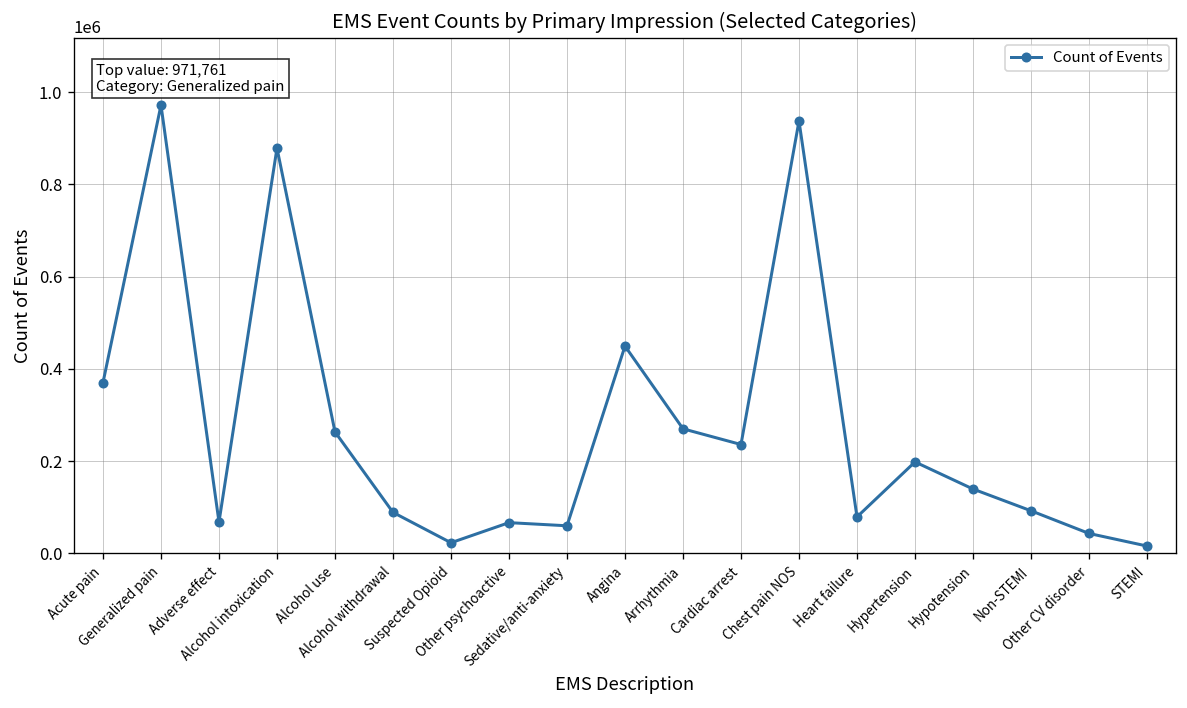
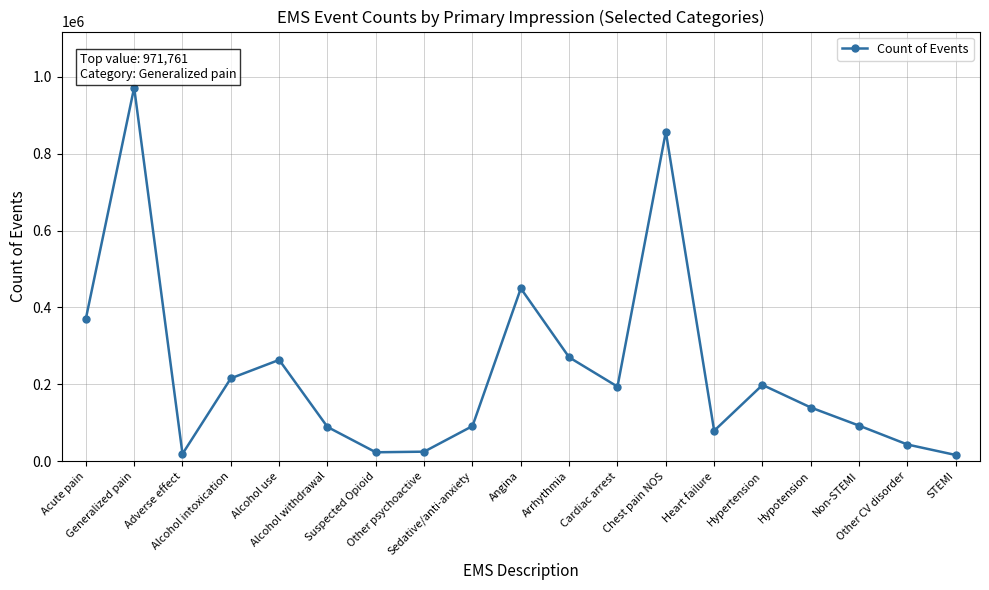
Adverse effect: 70000 -> 20000
Alcohol intoxication: 880000 -> 220000
Other psychoactive: 70000 -> 20000
Sedative/anti-anxiety: 60000 -> 90000
Cardiac arrest: 240000 -> 190000
Chest pain NOS: 940000 -> 860000
